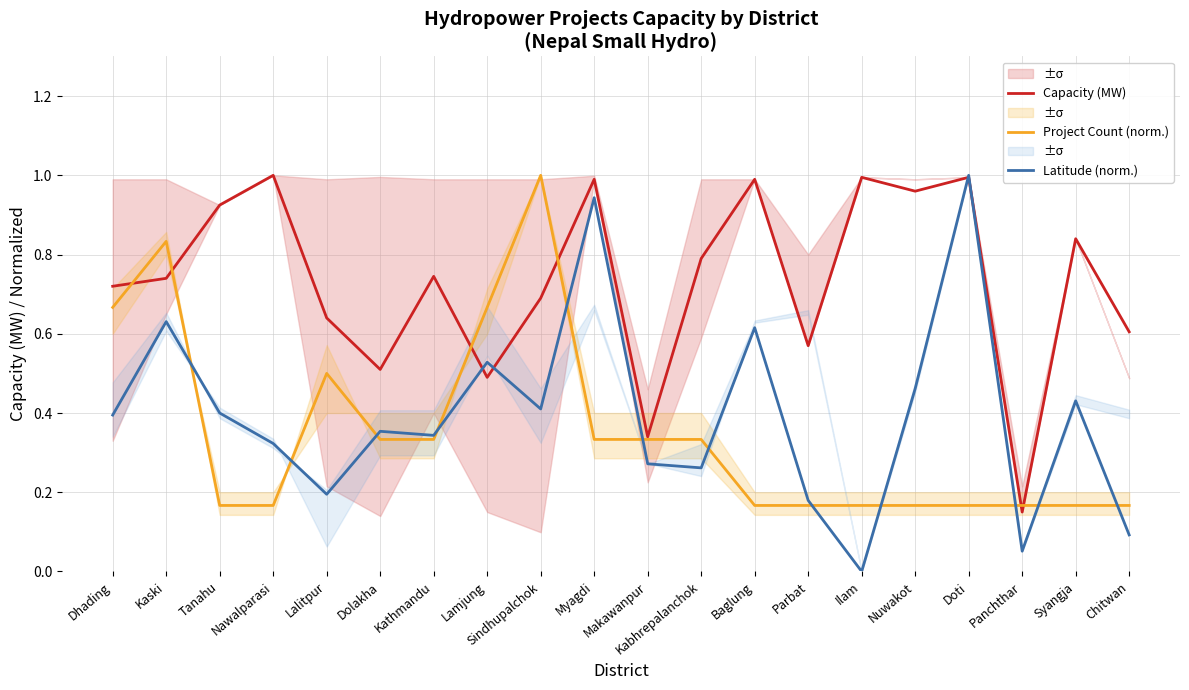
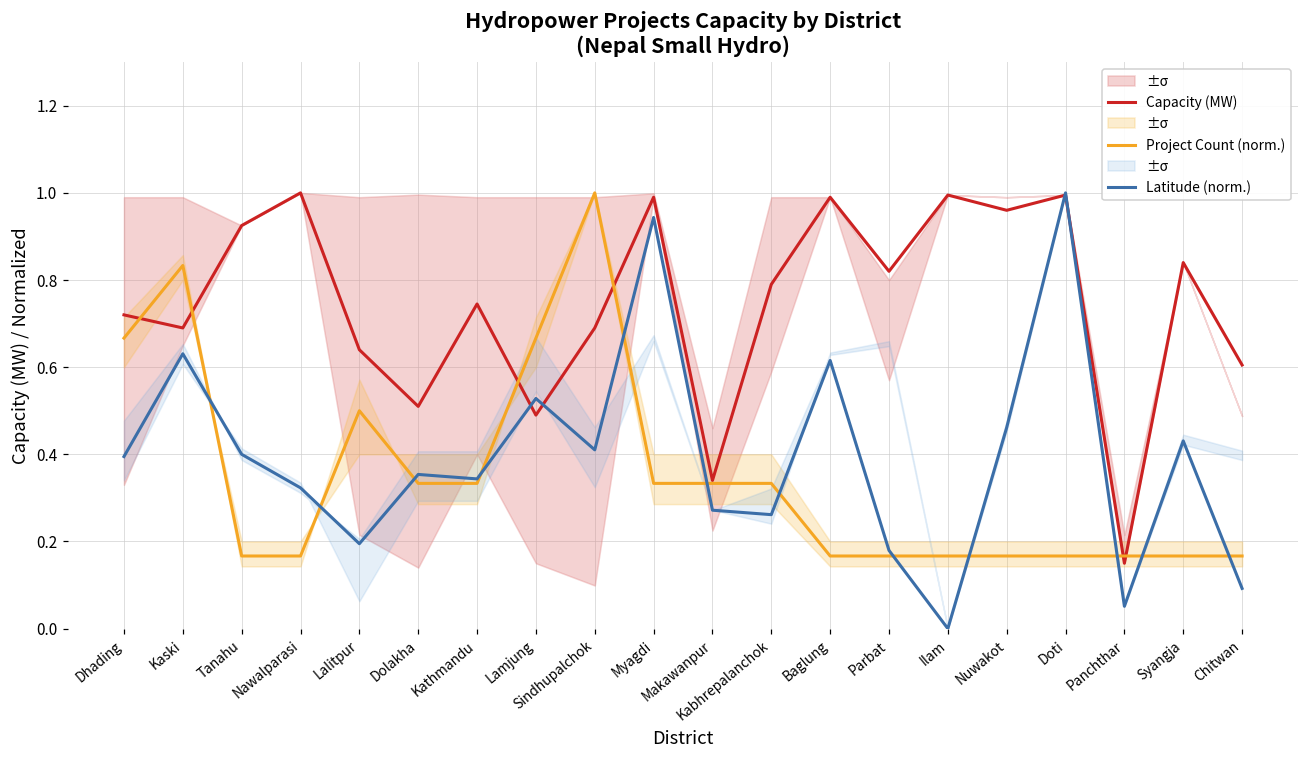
Capacity (MW), Kaski: 0.74 -> 0.69
Capacity (MW), Parbat: 0.57 -> 0.82
